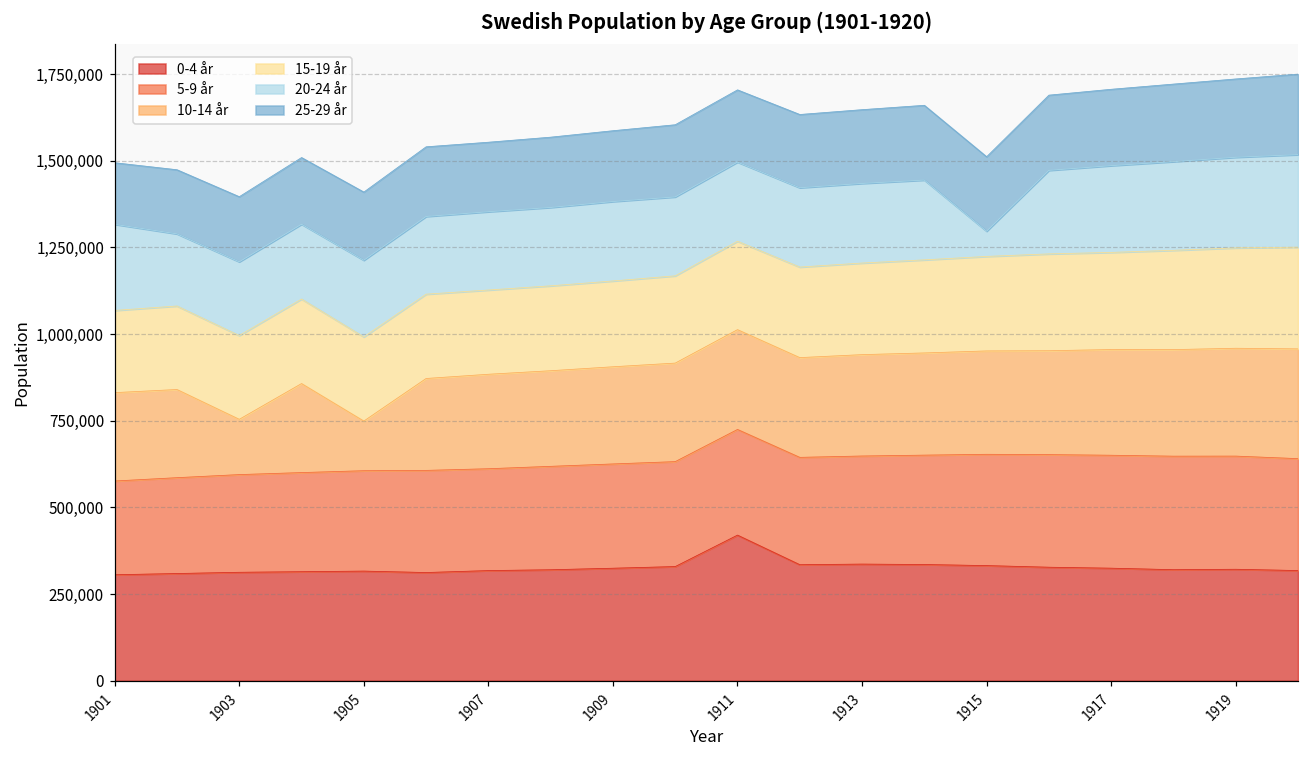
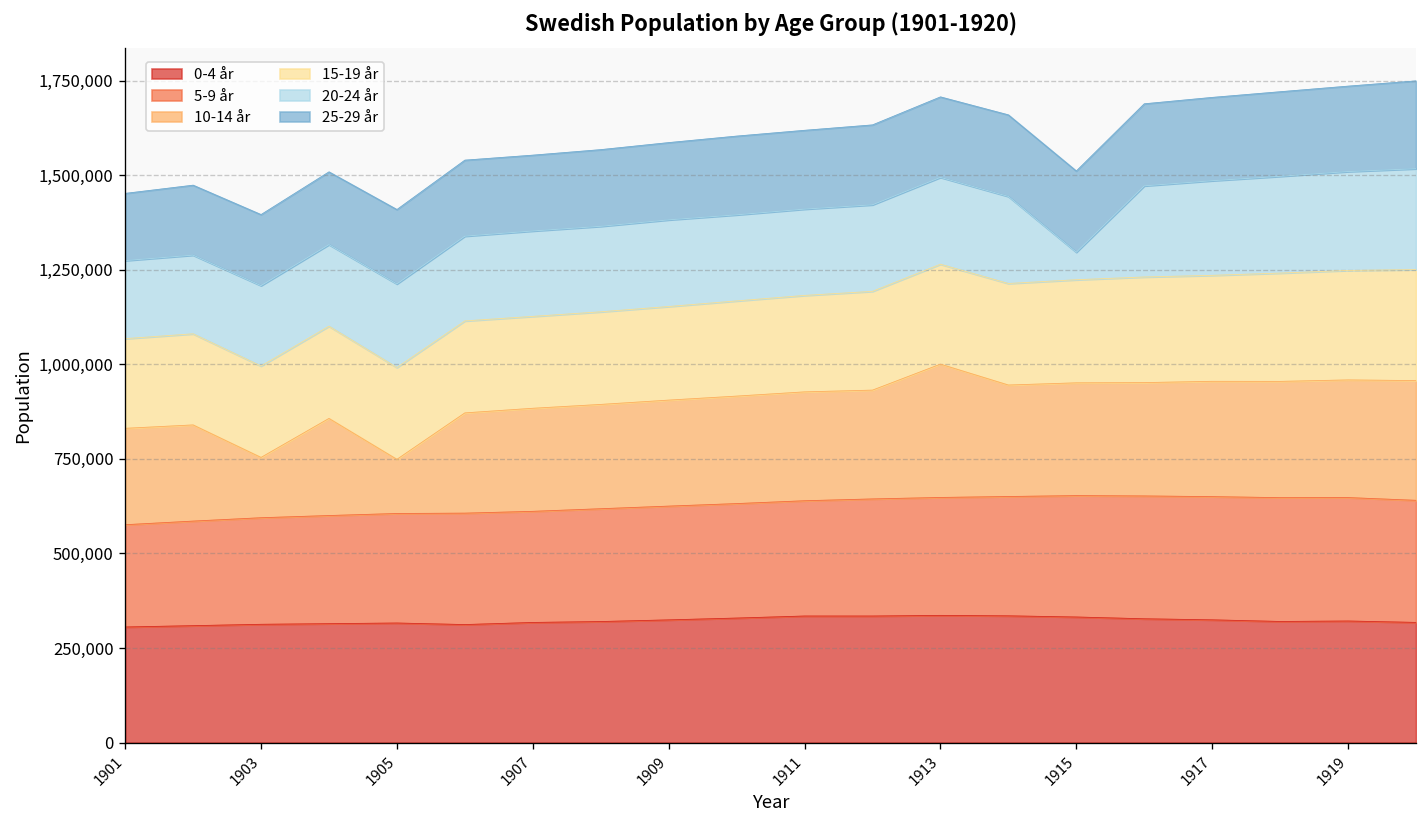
20-24 år, 1901: 250,000 -> 210,000
0-4 år, 1911: 420,000 -> 330,000
10-14 år, 1913: 290,000 -> 350,000
